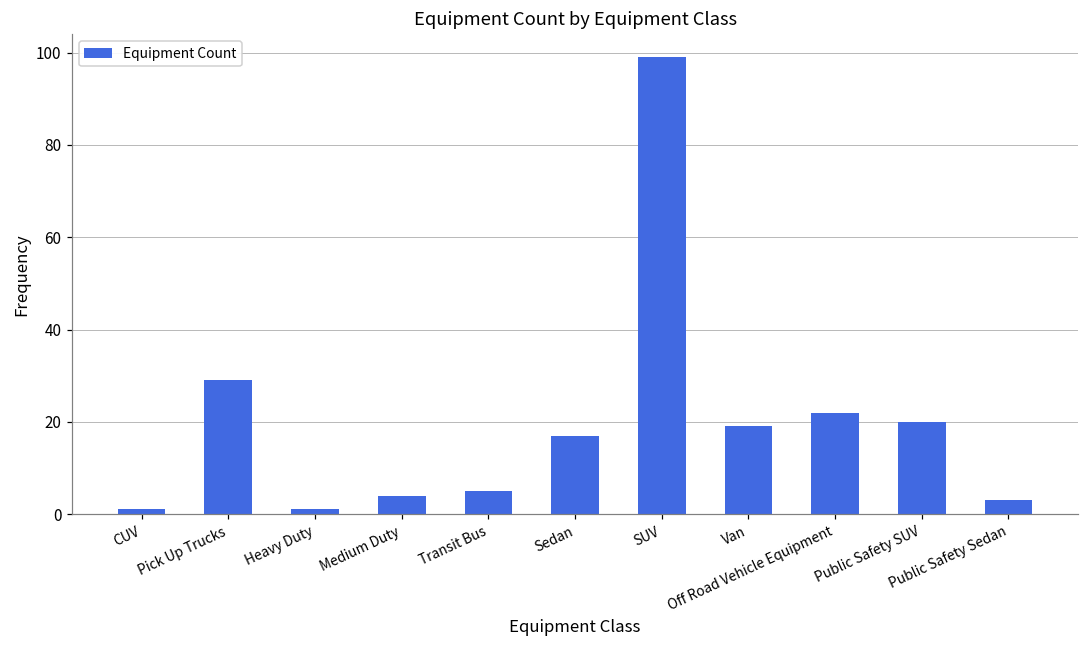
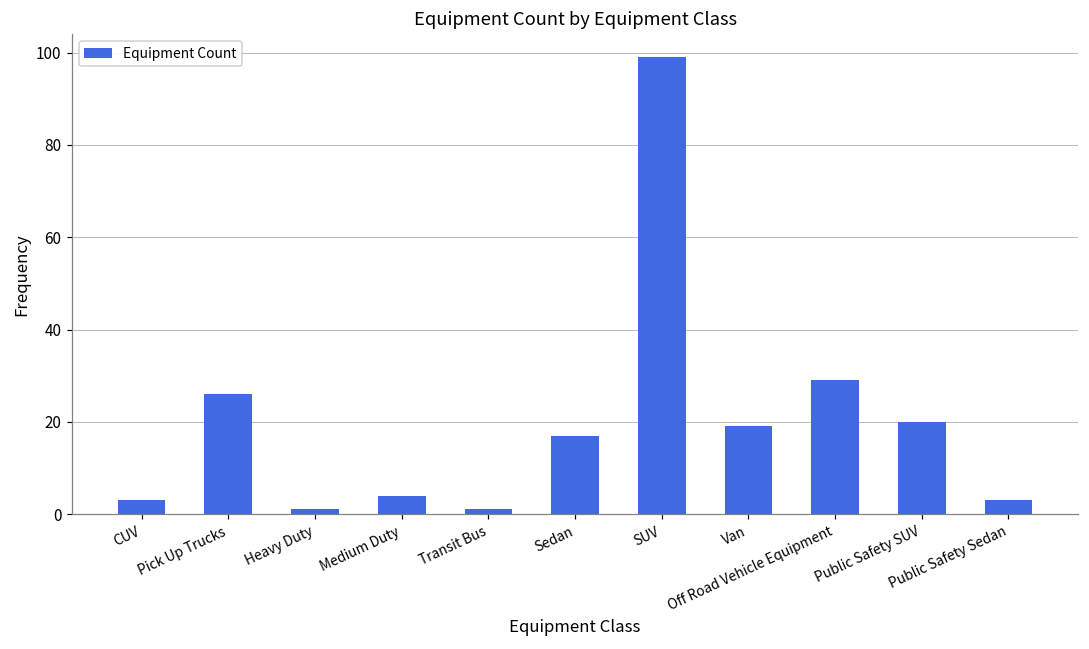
CUV: 1 -> 3
Pick Up Trucks: 29 -> 26
Transit Bus: 5 -> 1
Off Road Vehicle Equipment: 22 -> 29
